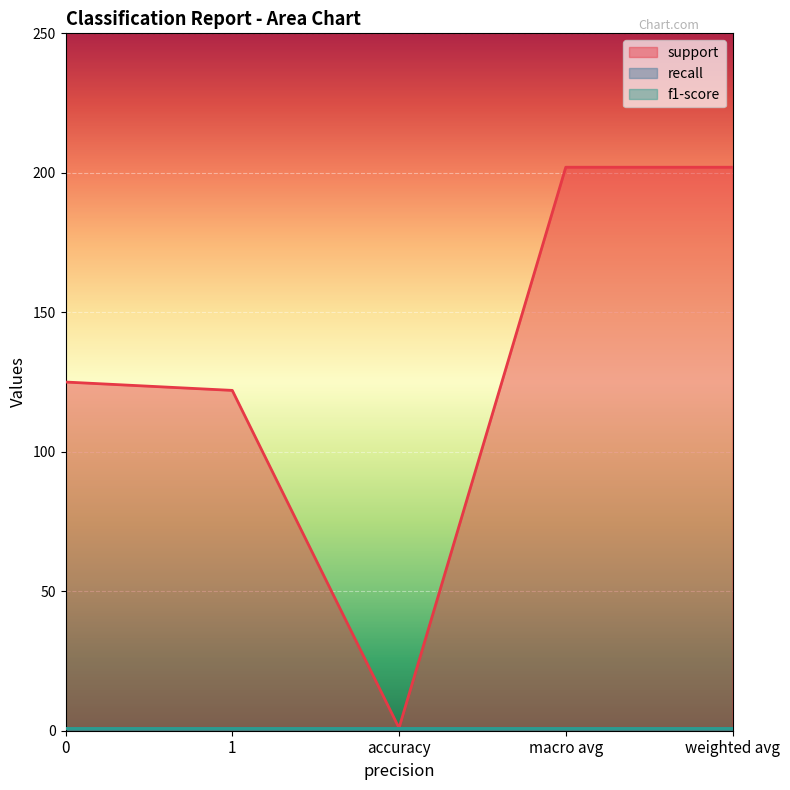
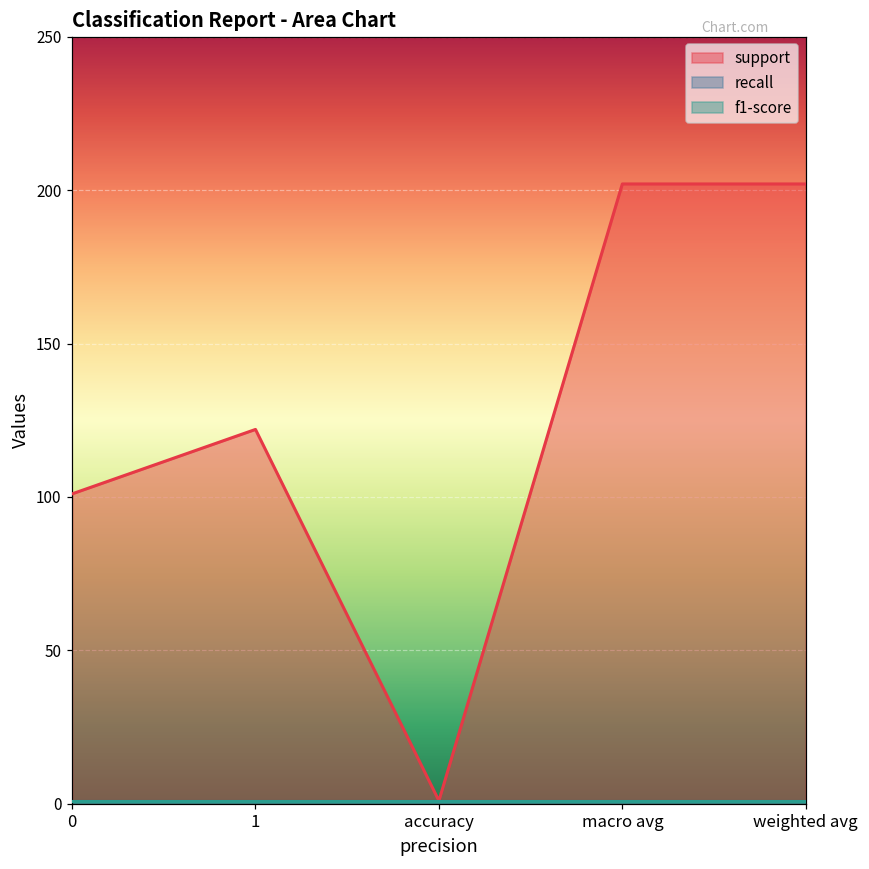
support, 0: 125 -> 101
